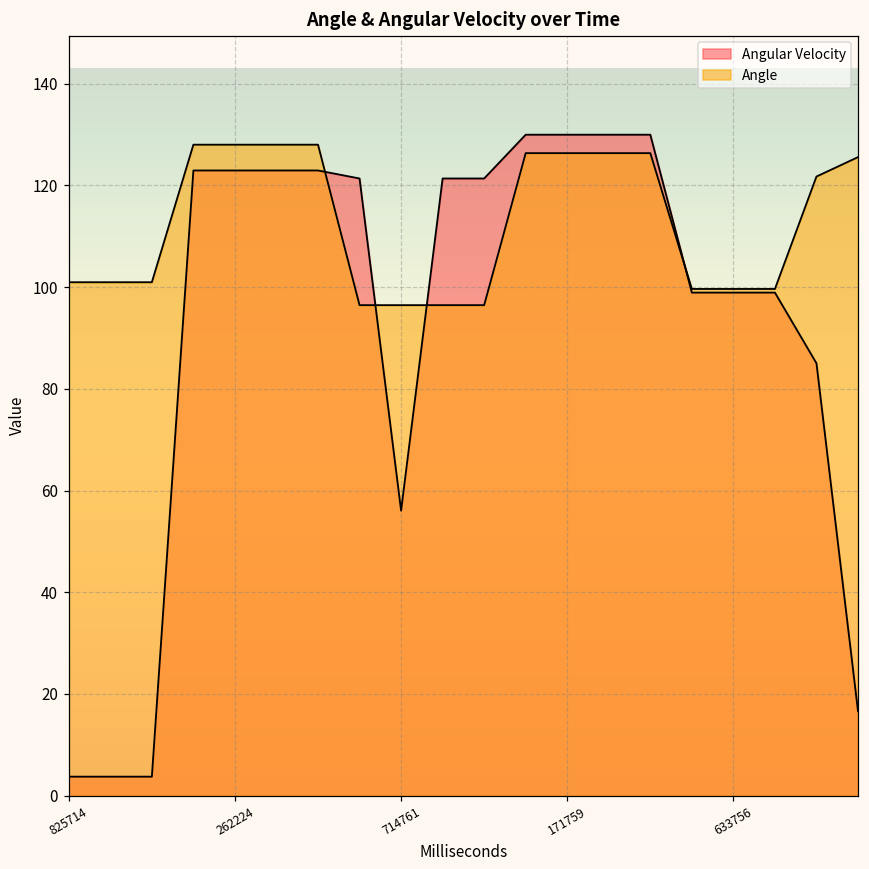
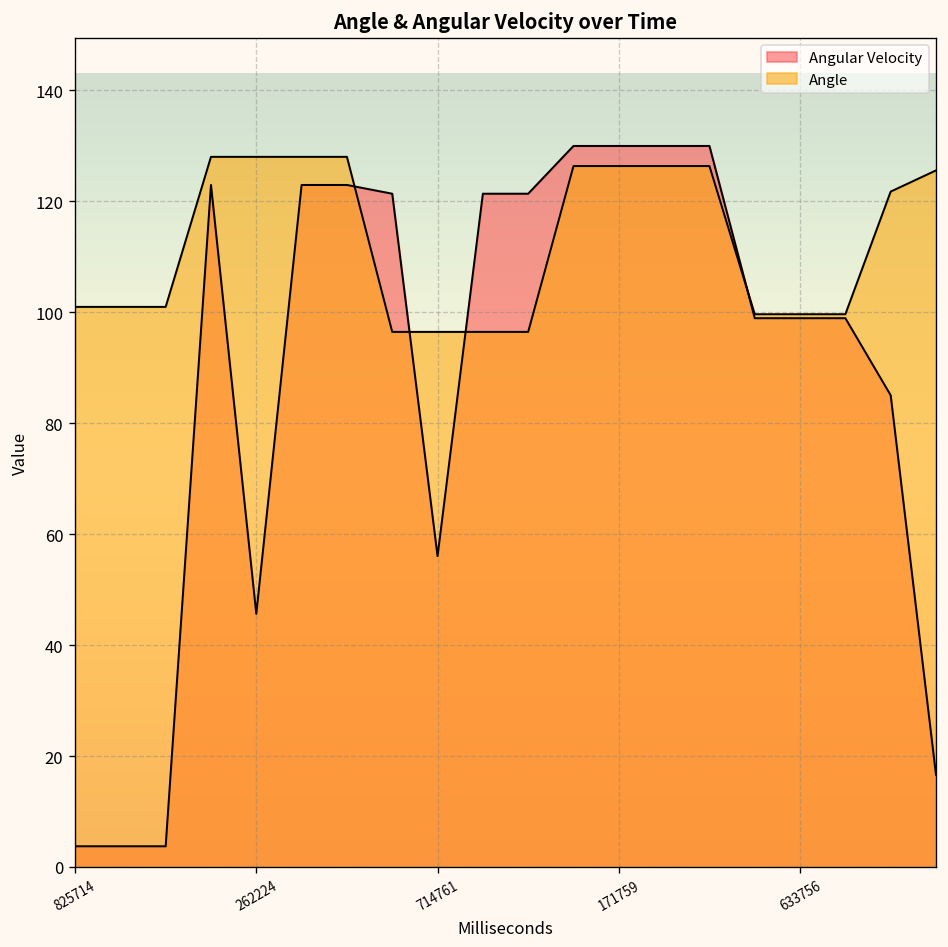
Angular Velocity, 262224: 123 -> 46
